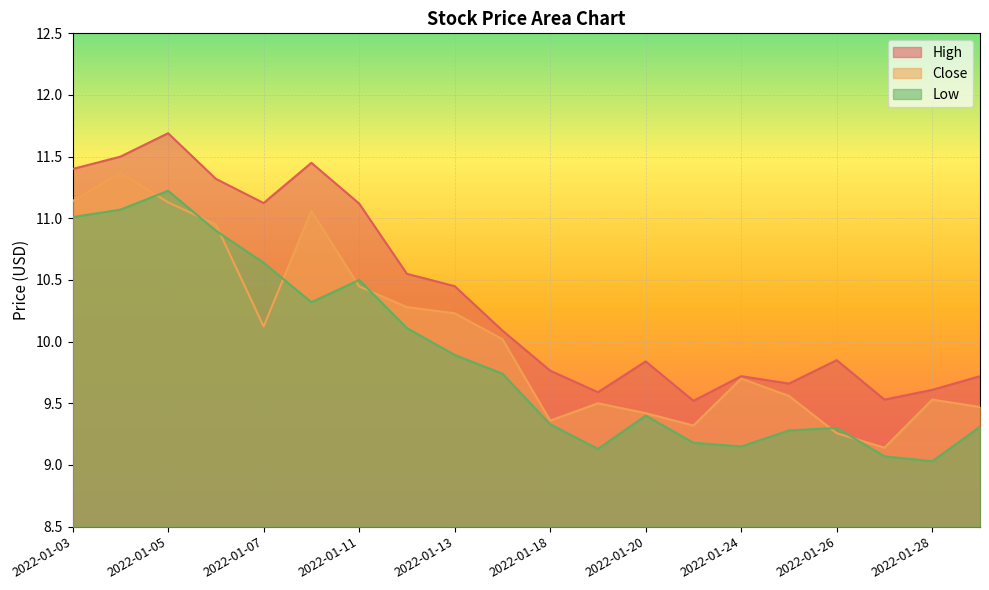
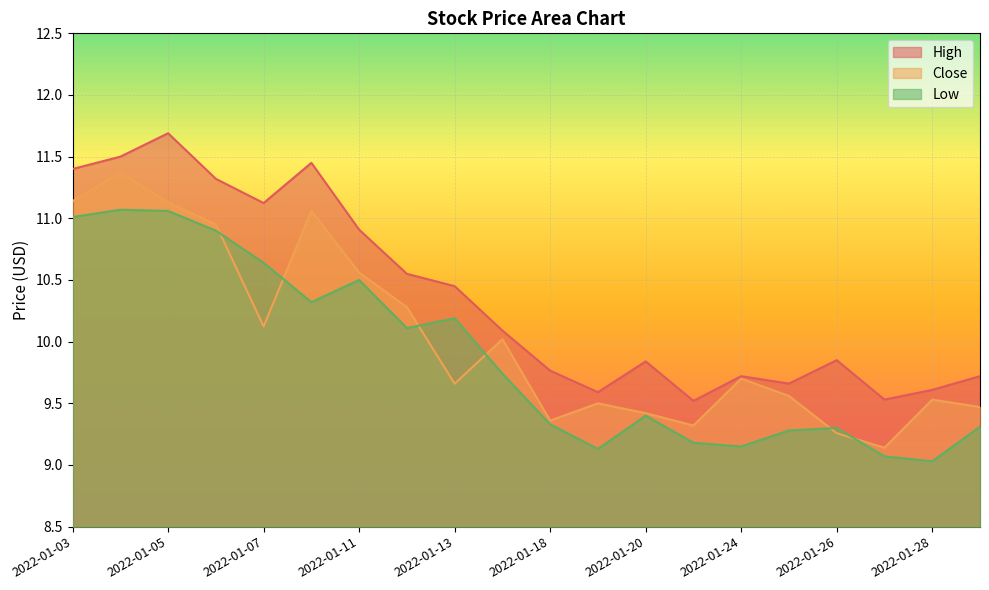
Low, 2022-01-05: 11.22 -> 11.06
High, 2022-01-11: 11.12 -> 10.91
Close, 2022-01-11: 10.45 -> 10.56
Close, 2022-01-13: 10.23 -> 9.66
Low, 2022-01-13: 9.89 -> 10.19
